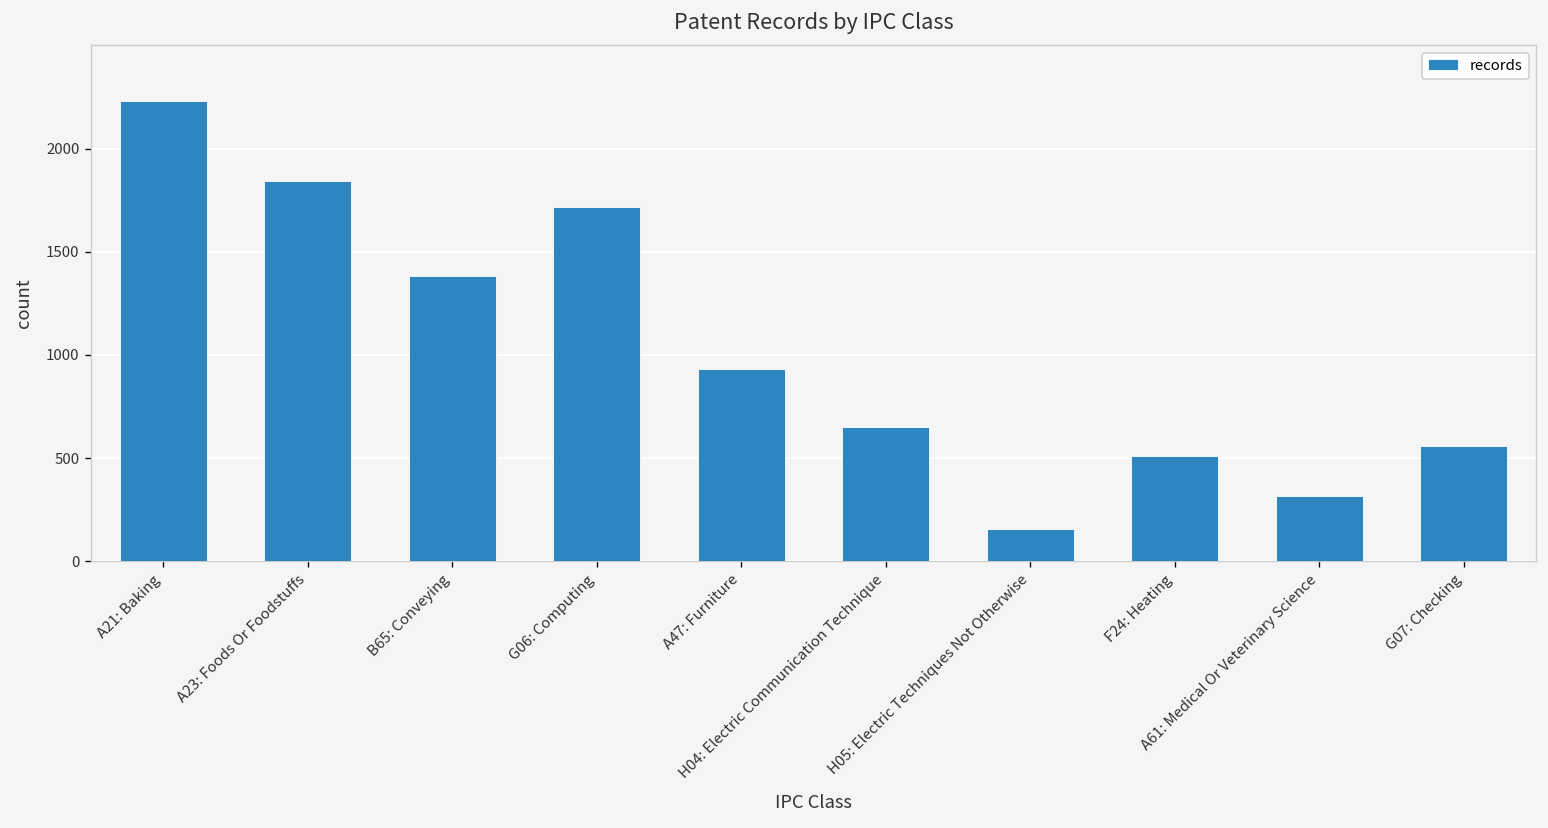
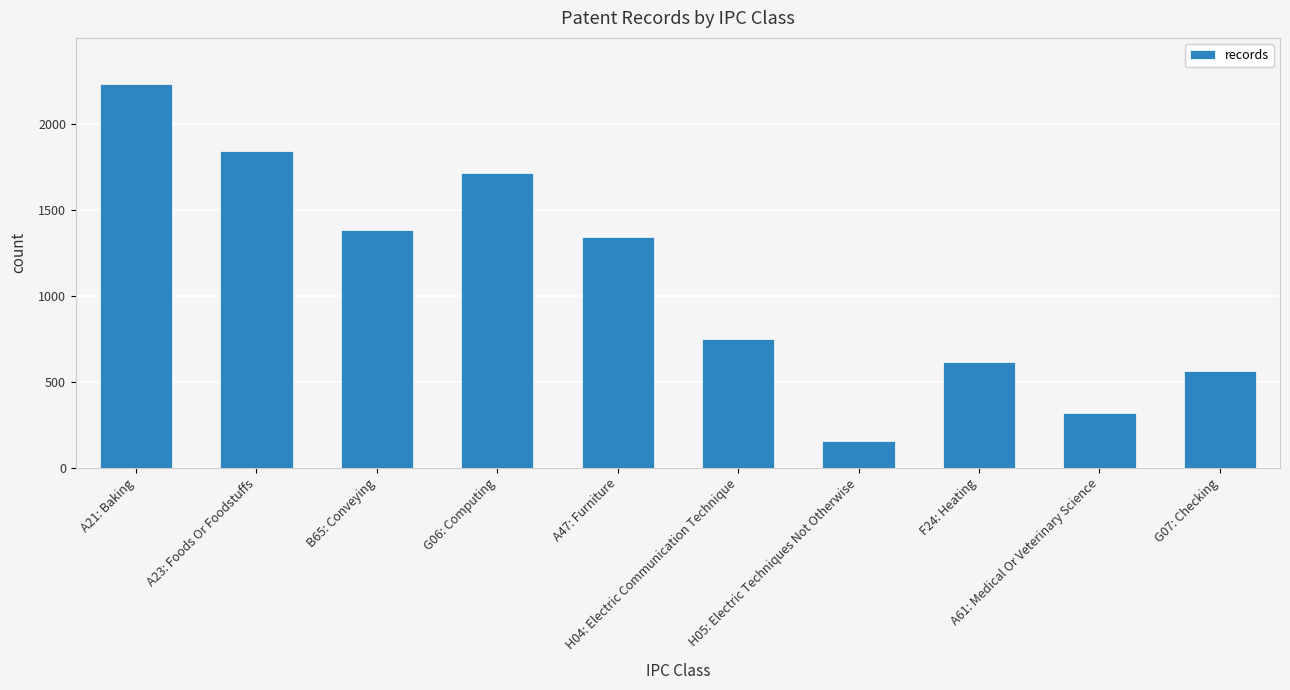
A47: Furniture: 930 -> 1340
H04: Electric Communication Technique: 650 -> 750
F24: Heating: 510 -> 610
